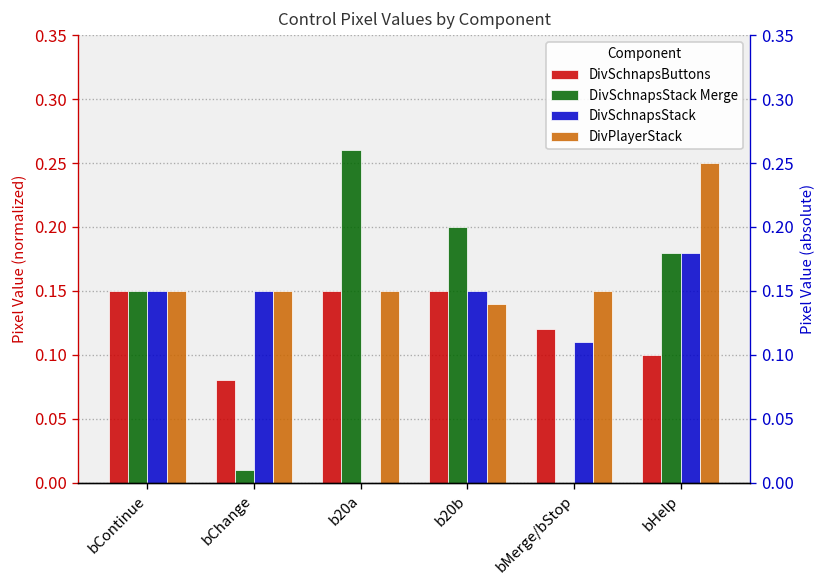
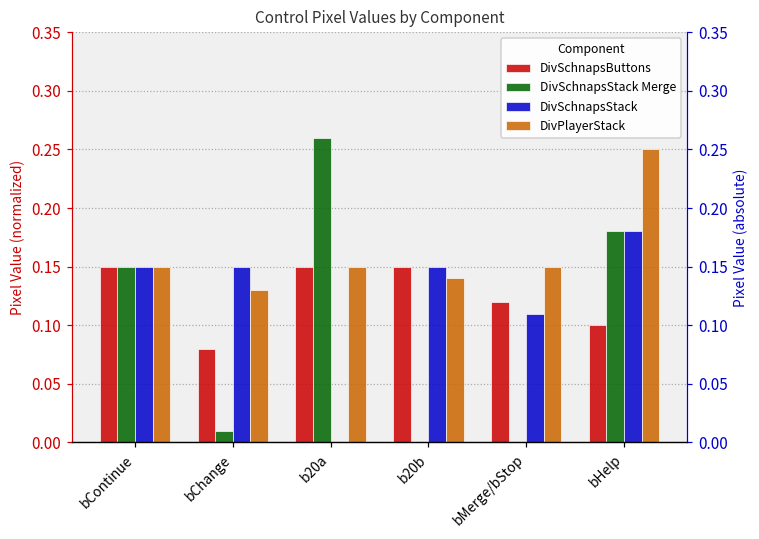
DivPlayerStack, bChange: 0.15 -> 0.13
DivSchnapsStack Merge, b20b: 0.2 -> 0.0
